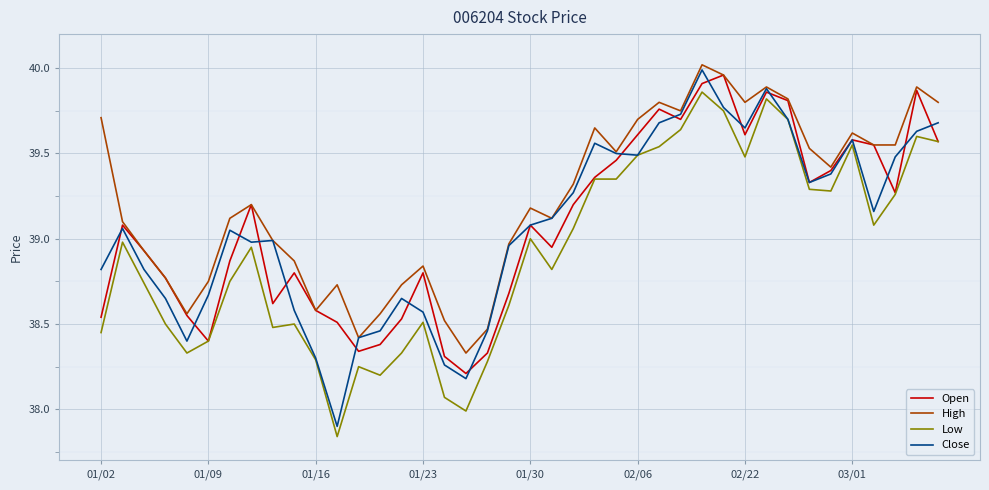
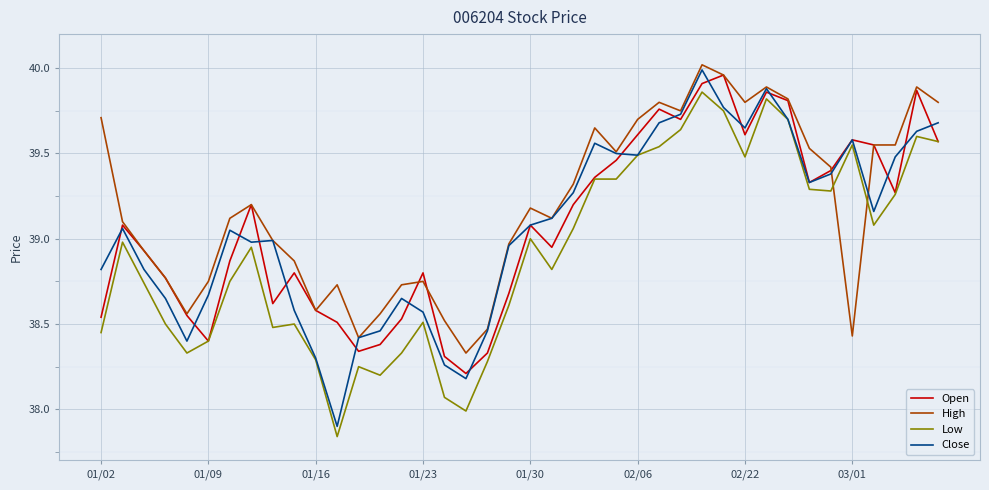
High, 01/23: 38.84 -> 38.75
High, 03/01: 39.62 -> 38.43
